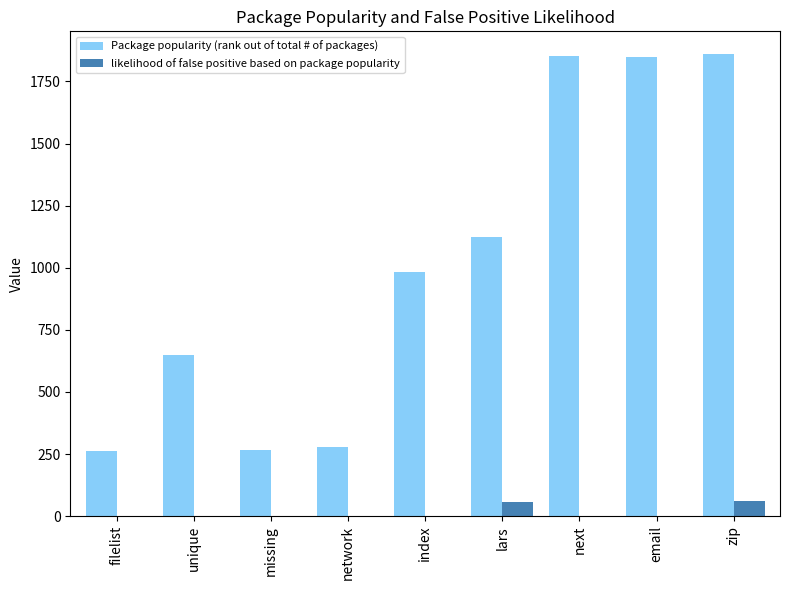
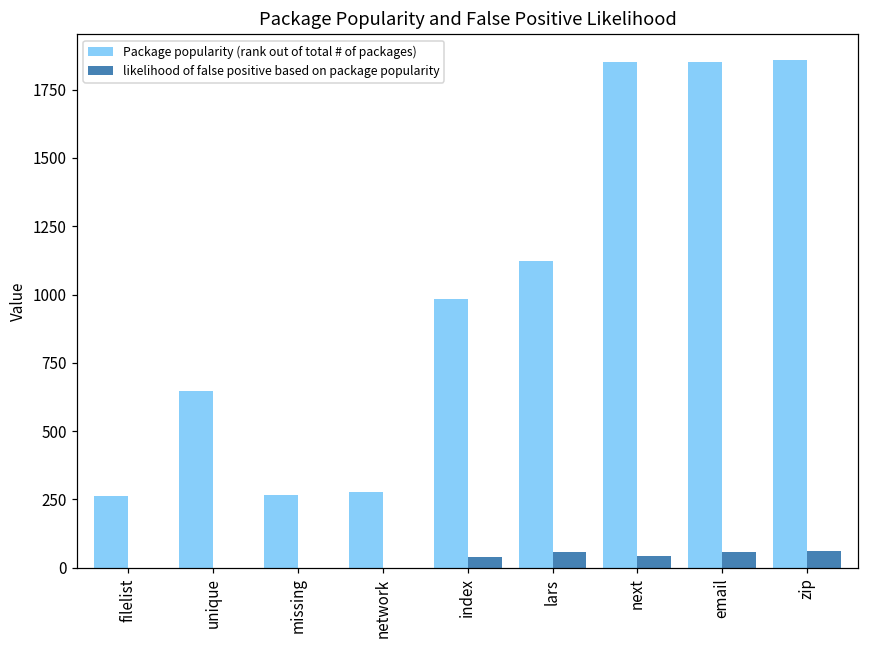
likelihood of false positive based on package popularity, index: 0 -> 40
likelihood of false positive based on package popularity, next: 0 -> 40
likelihood of false positive based on package popularity, email: 0 -> 60
